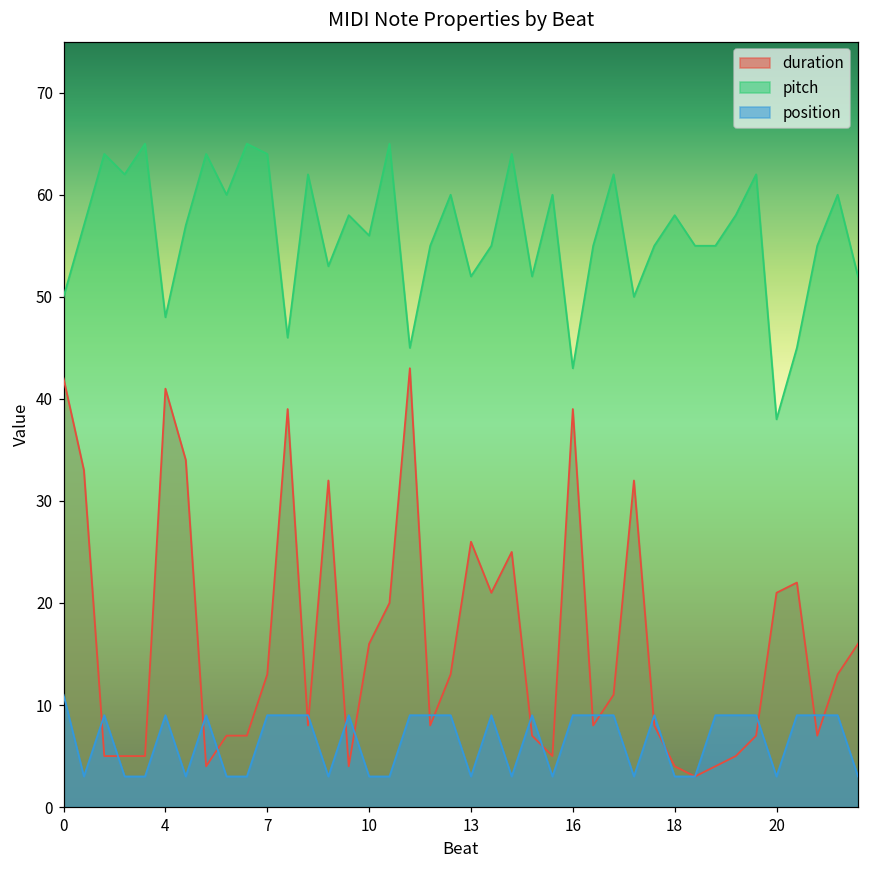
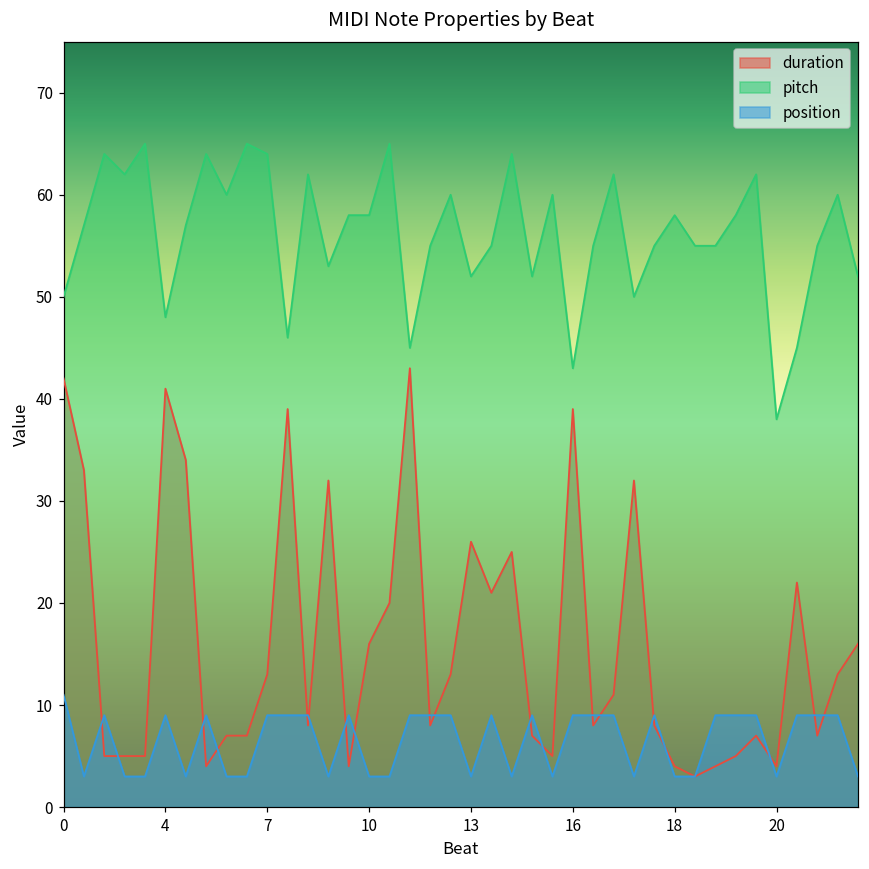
pitch, 10: 56 -> 58
duration, 20: 21 -> 4
